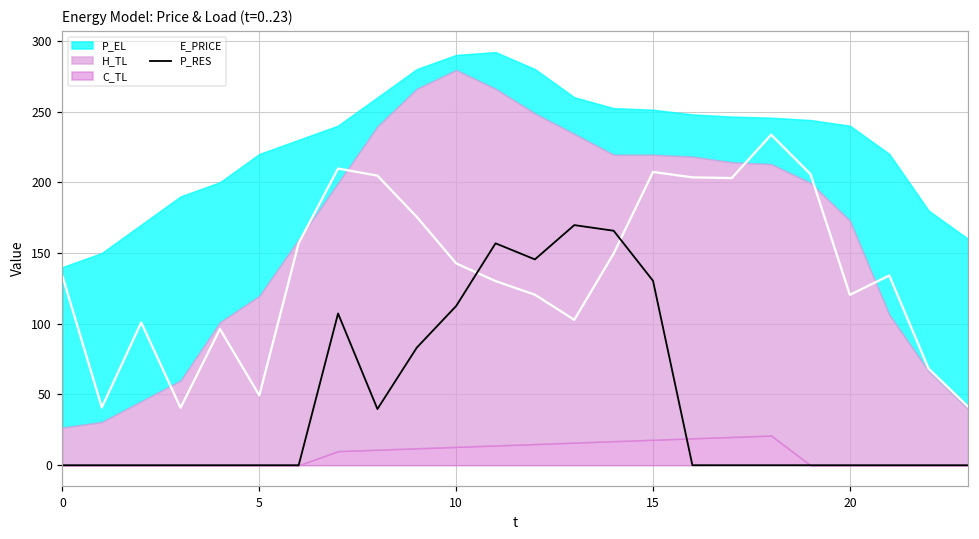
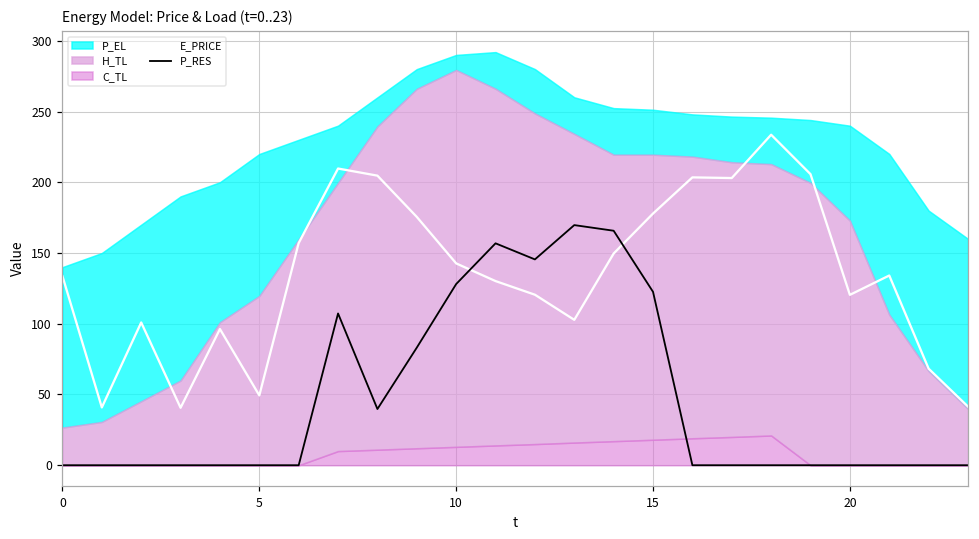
P_RES, 10: 113 -> 128
E_PRICE, 15: 207 -> 178
P_RES, 15: 130 -> 123
